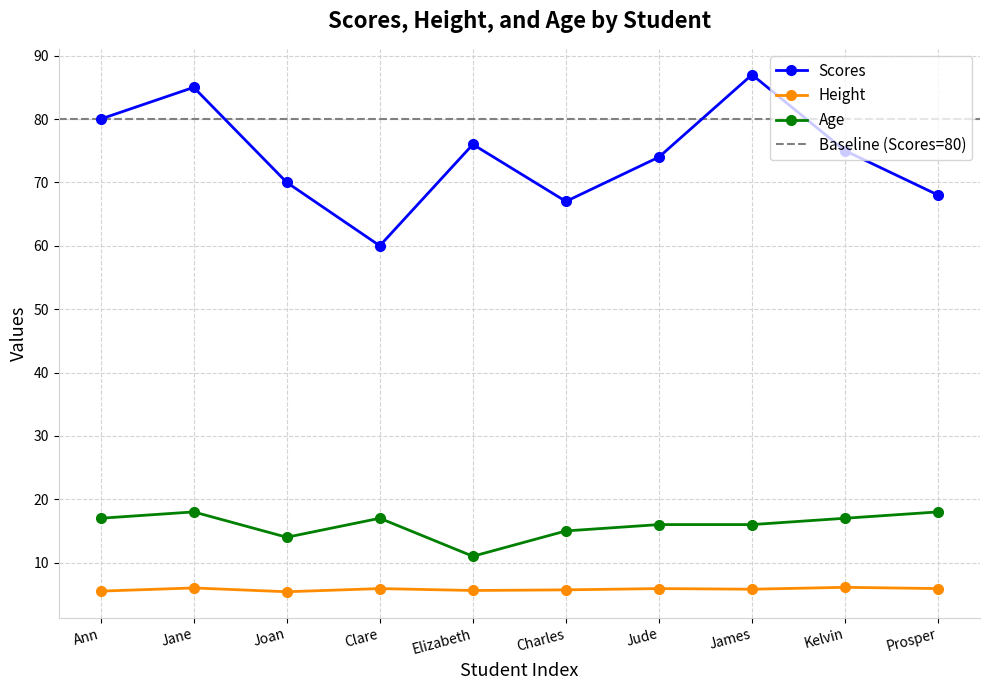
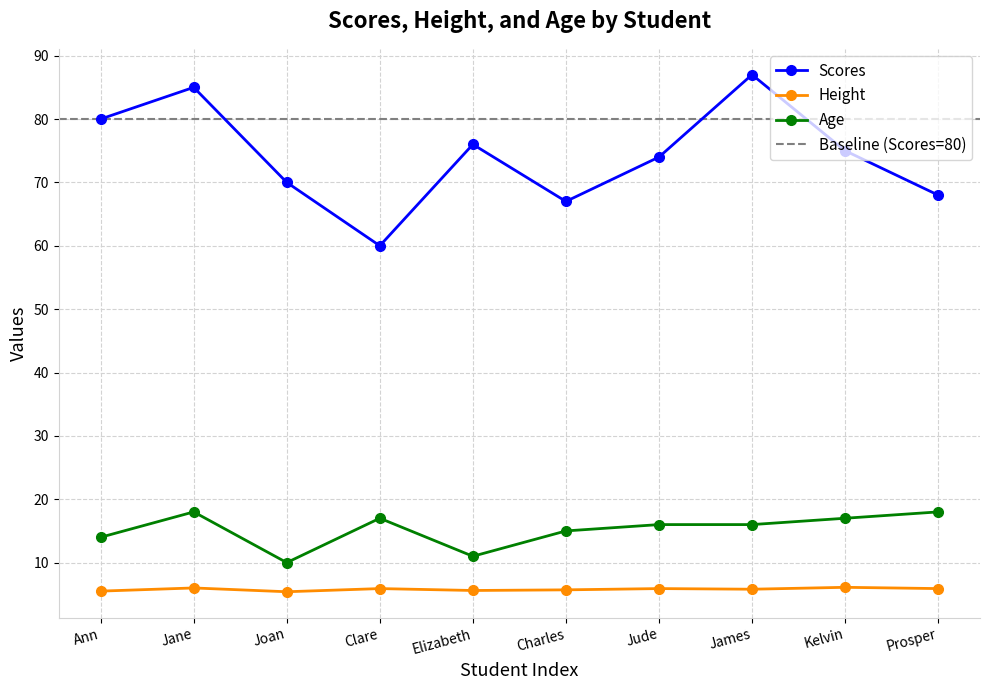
Age, Ann: 17 -> 14
Age, Joan: 14 -> 10
